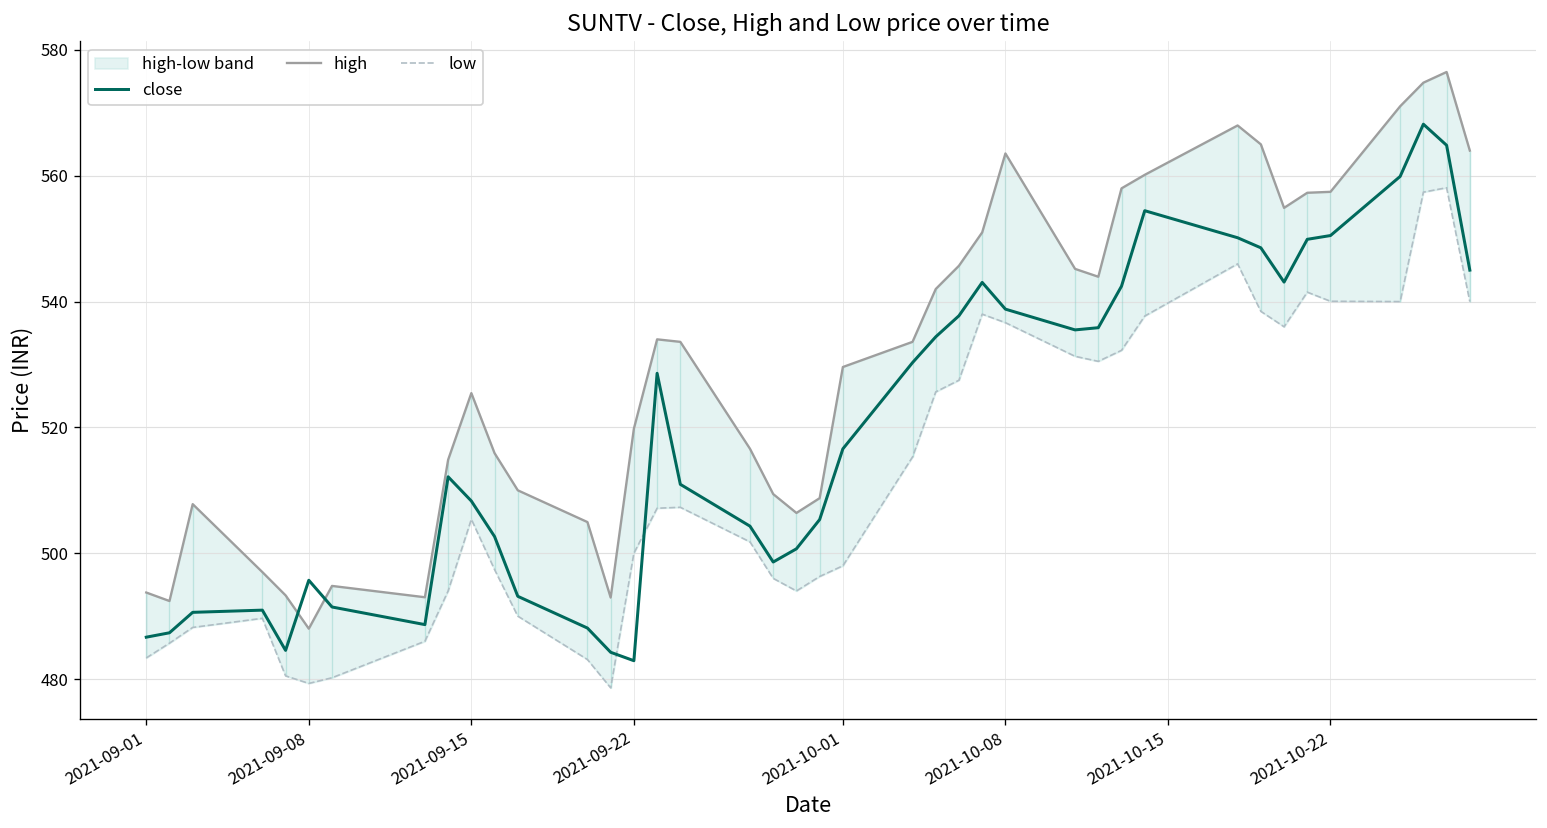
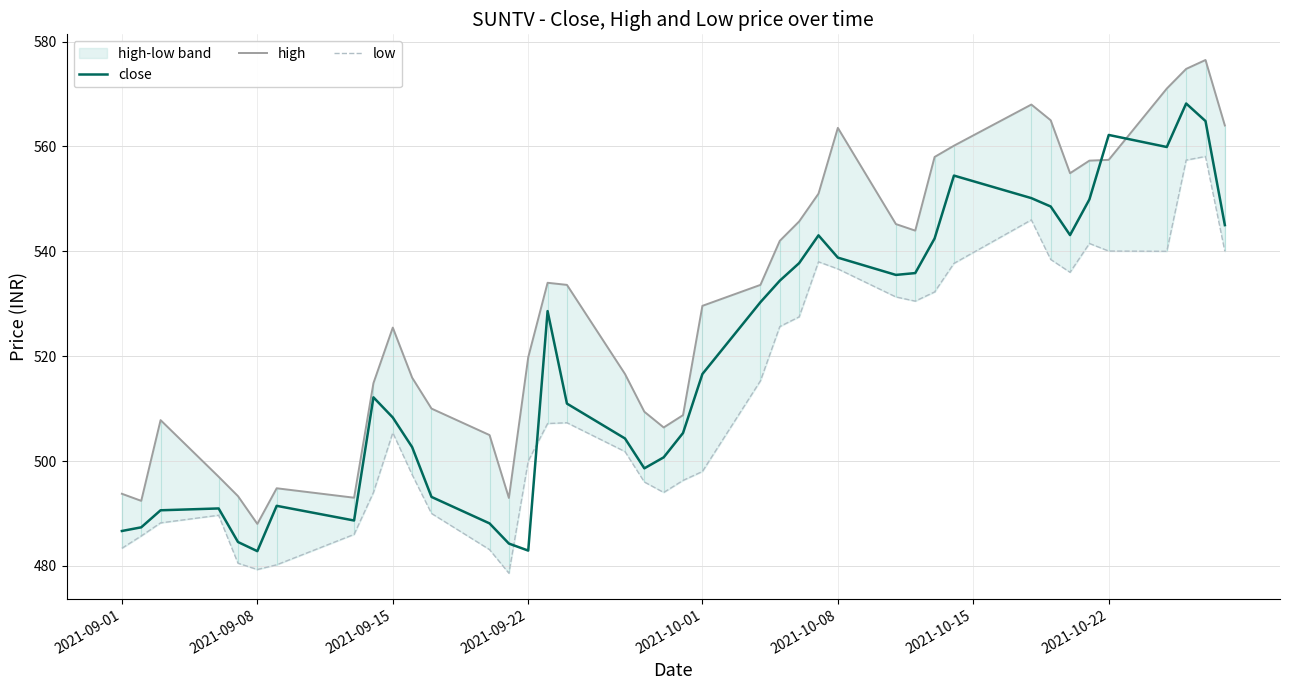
close, 2021-09-08: 496 -> 483
close, 2021-10-22: 551 -> 562
